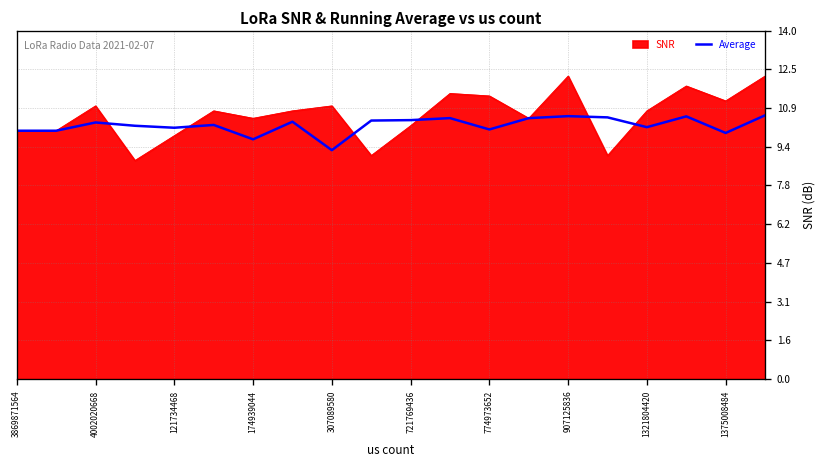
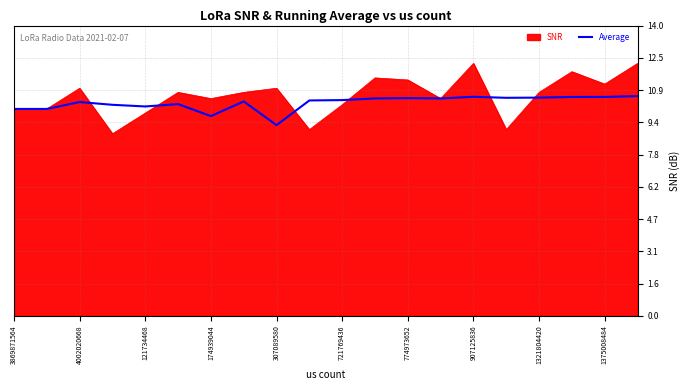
Average, 774973652: 10.1 -> 10.5
Average, 1321804420: 10.1 -> 10.5
Average, 1375008484: 9.9 -> 10.6
